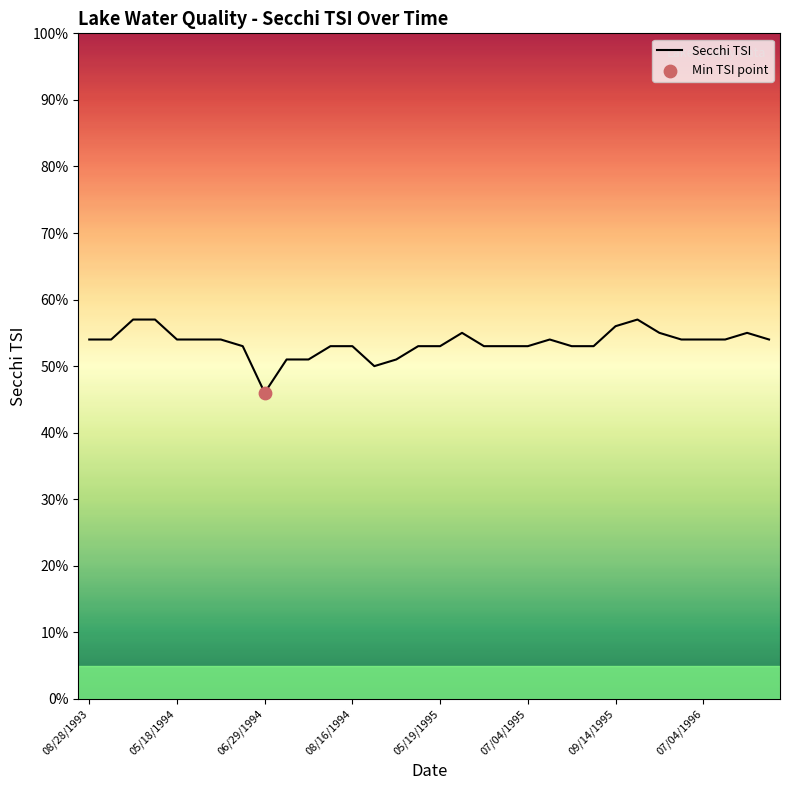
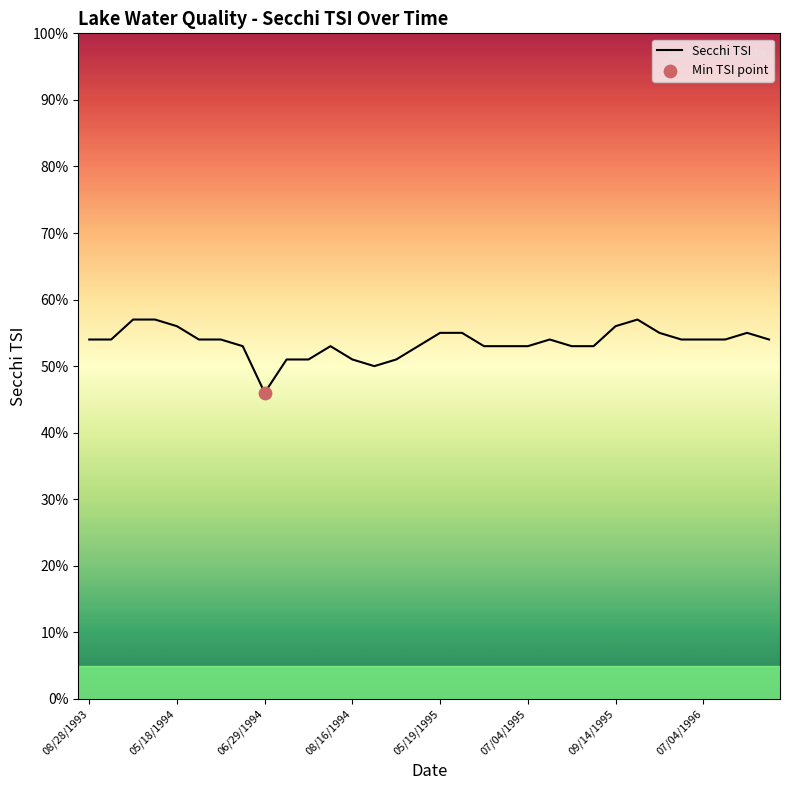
Secchi TSI, 05/18/1994: 54% -> 56%
Secchi TSI, 08/16/1994: 53% -> 51%
Secchi TSI, 05/19/1995: 53% -> 55%
